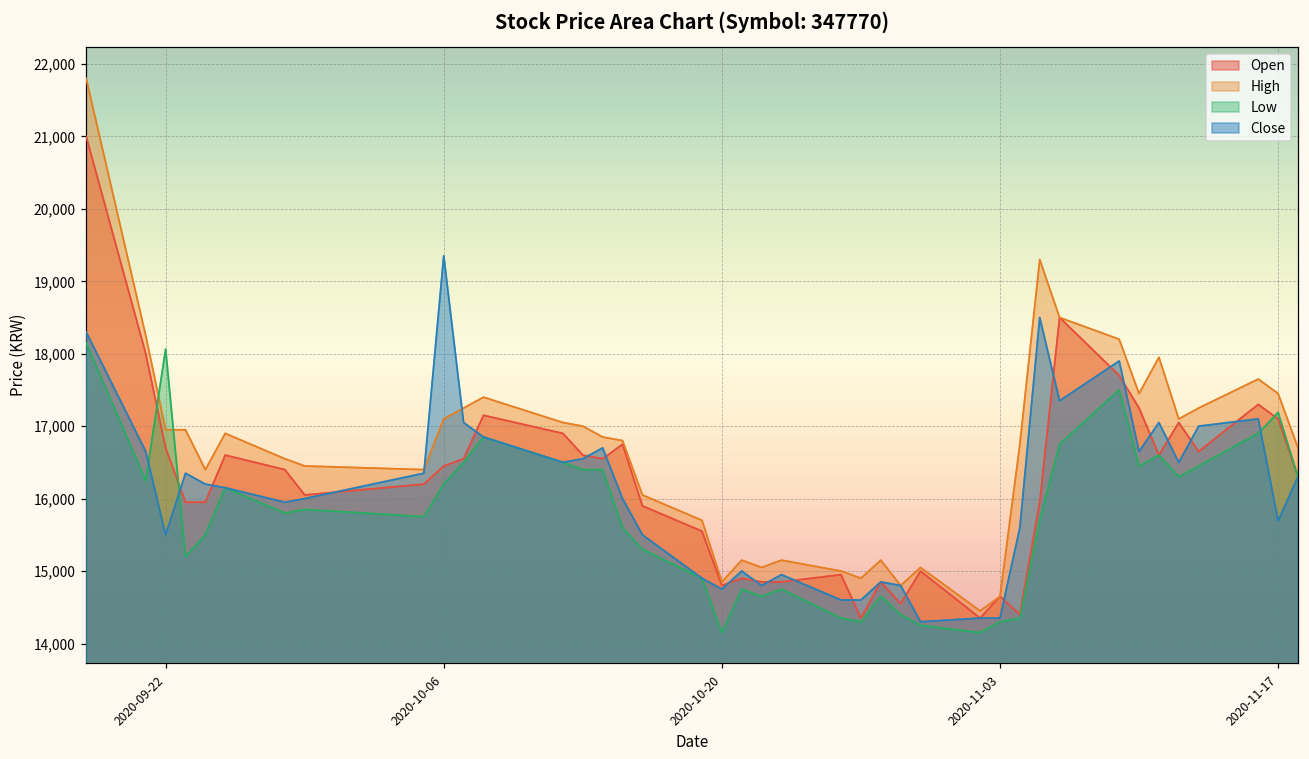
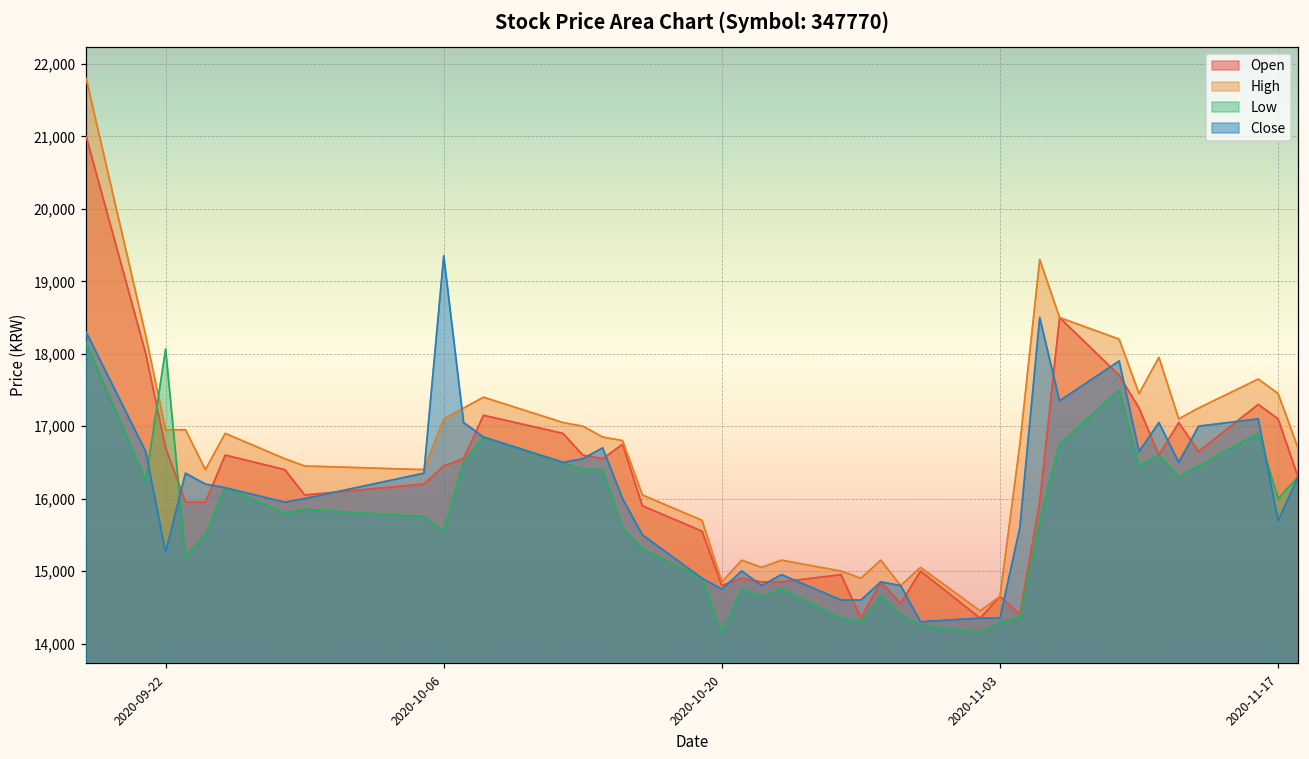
Close, 2020-09-22: 15,500 -> 15,300
Low, 2020-10-06: 16,200 -> 15,600
Low, 2020-11-17: 17,200 -> 16,000
